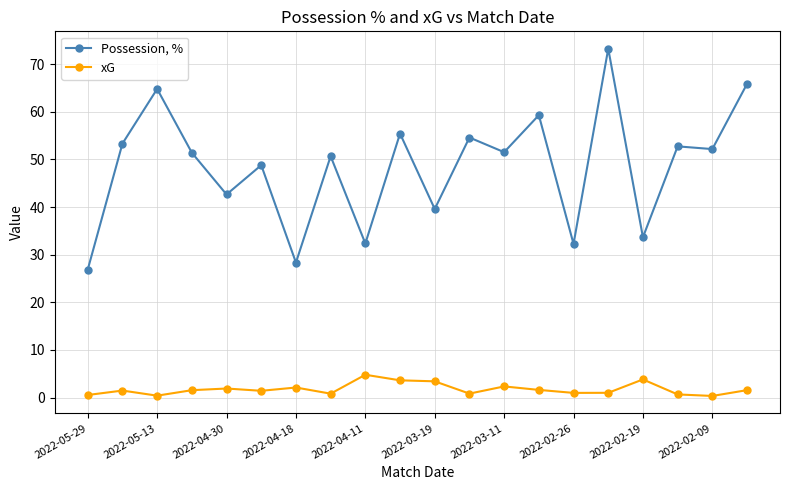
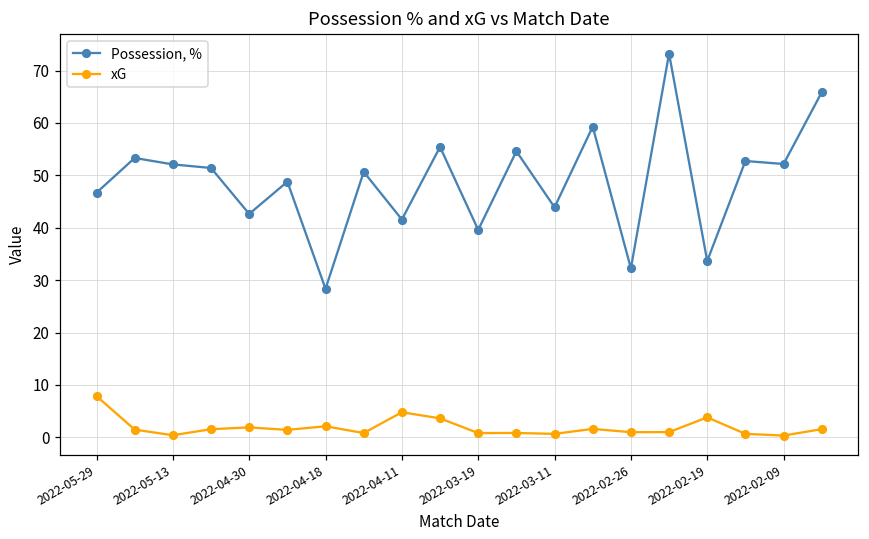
Possession, %, 2022-05-29: 27 -> 47
xG, 2022-05-29: 1 -> 8
Possession, %, 2022-05-13: 65 -> 52
Possession, %, 2022-04-11: 32 -> 42
xG, 2022-03-19: 3 -> 1
Possession, %, 2022-03-11: 52 -> 44
xG, 2022-03-11: 2 -> 1
